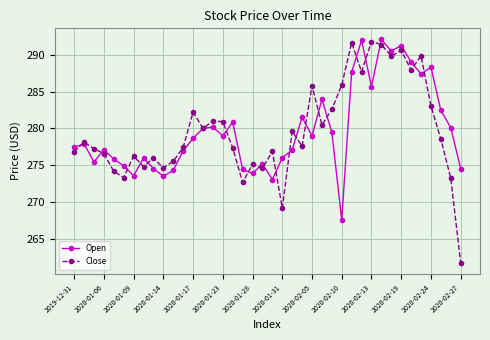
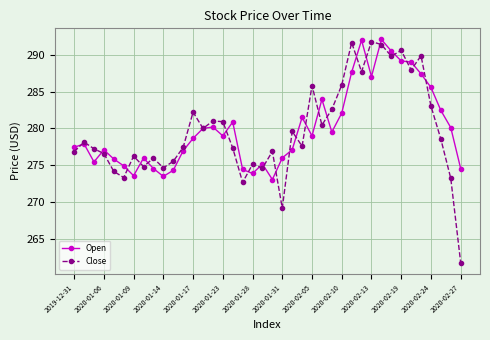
Open, 2020-02-10: 268 -> 282
Open, 2020-02-13: 286 -> 287
Open, 2020-02-19: 291 -> 289
Open, 2020-02-24: 288 -> 286
